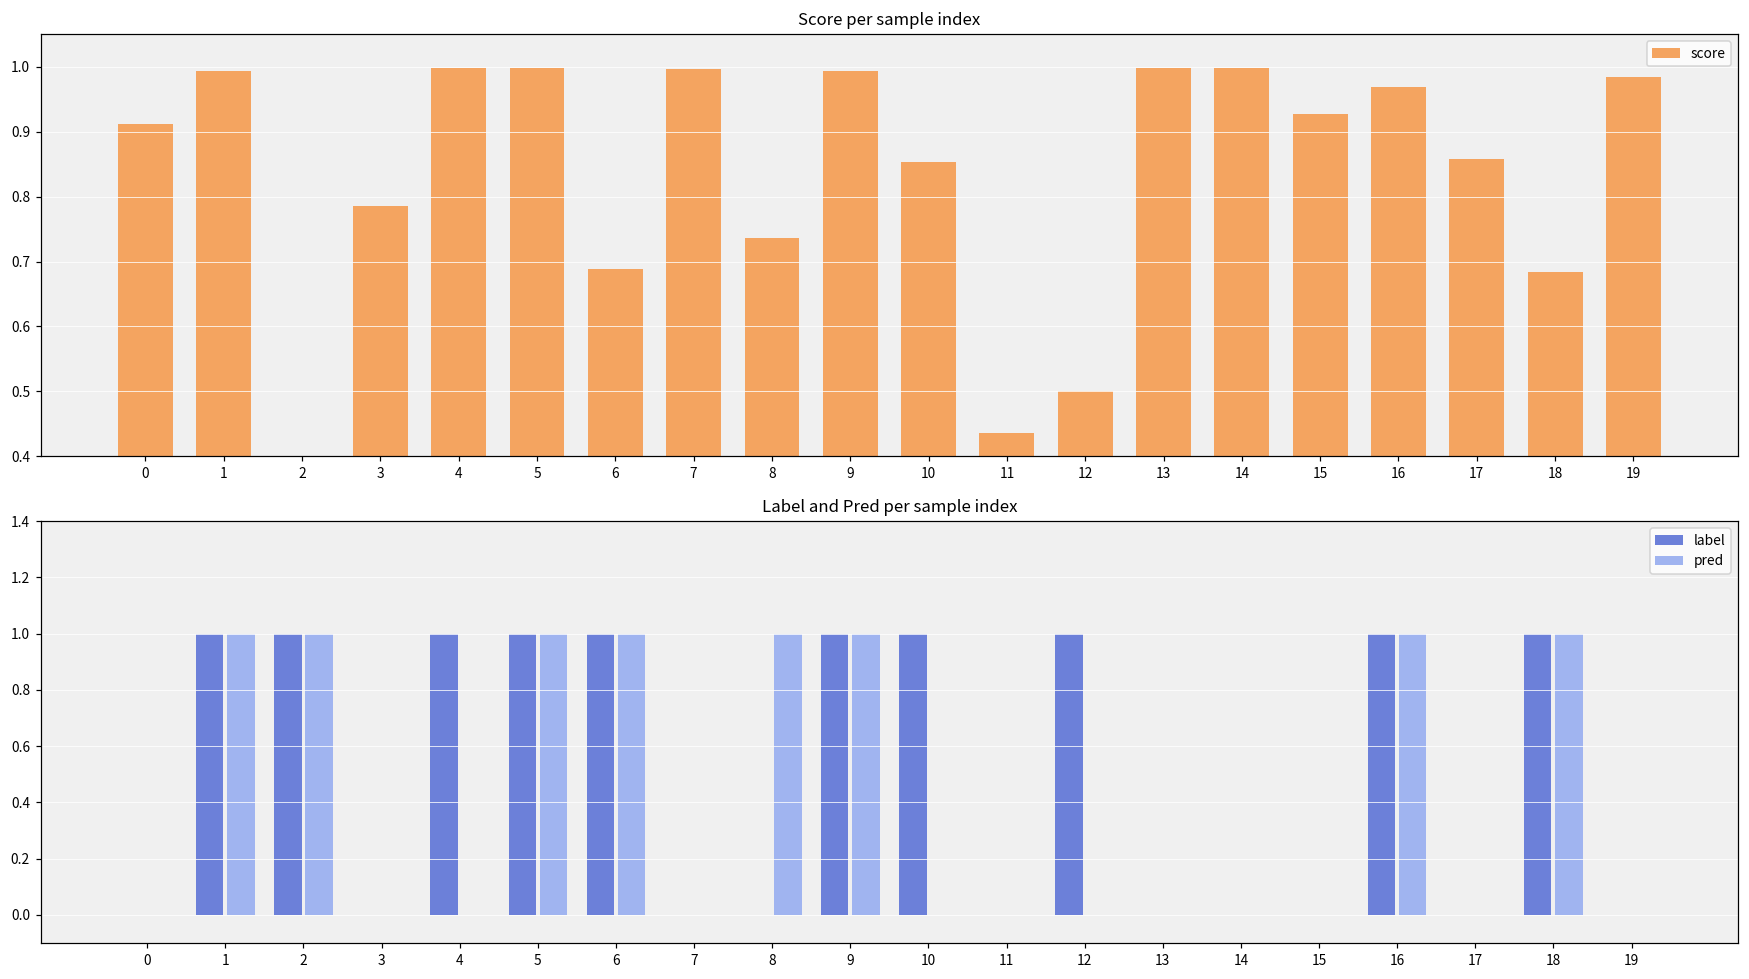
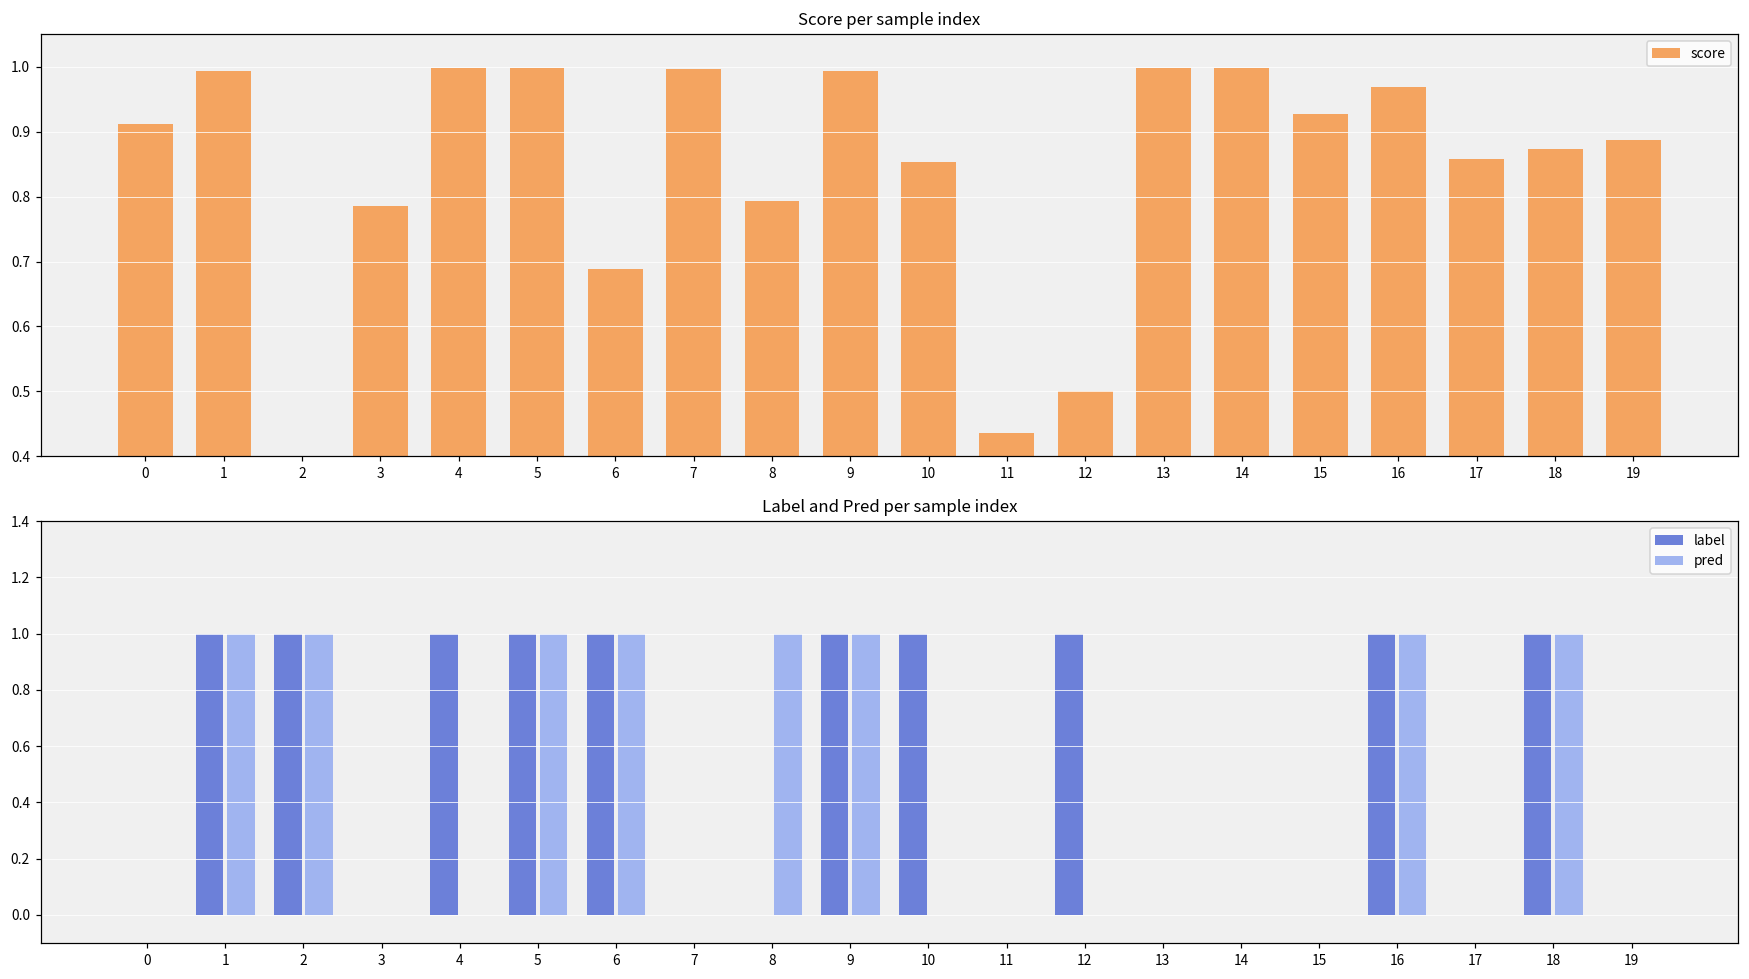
Score per sample index, 8: 0.74 -> 0.79
Score per sample index, 18: 0.68 -> 0.87
Score per sample index, 19: 0.99 -> 0.89
